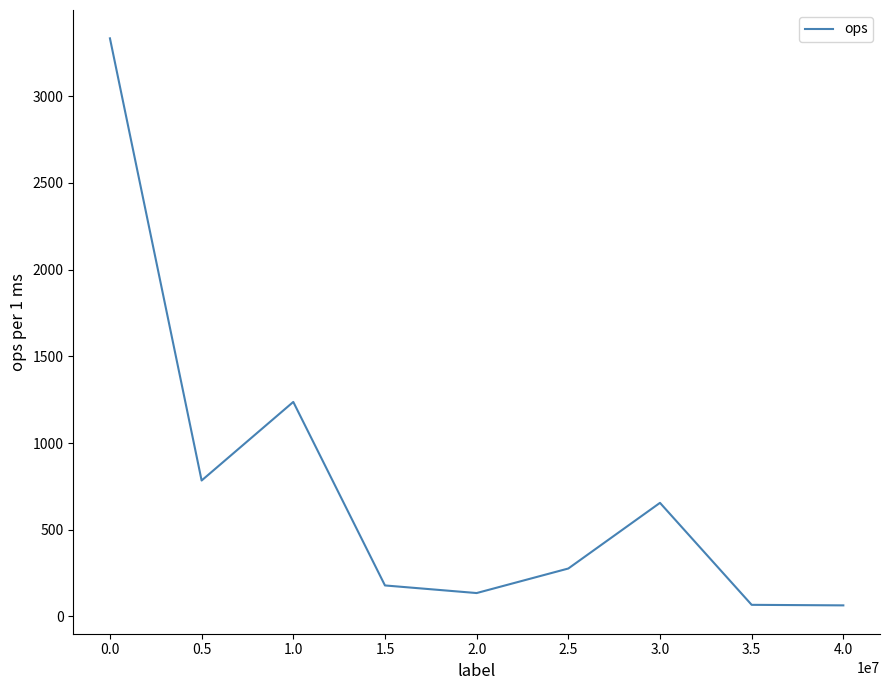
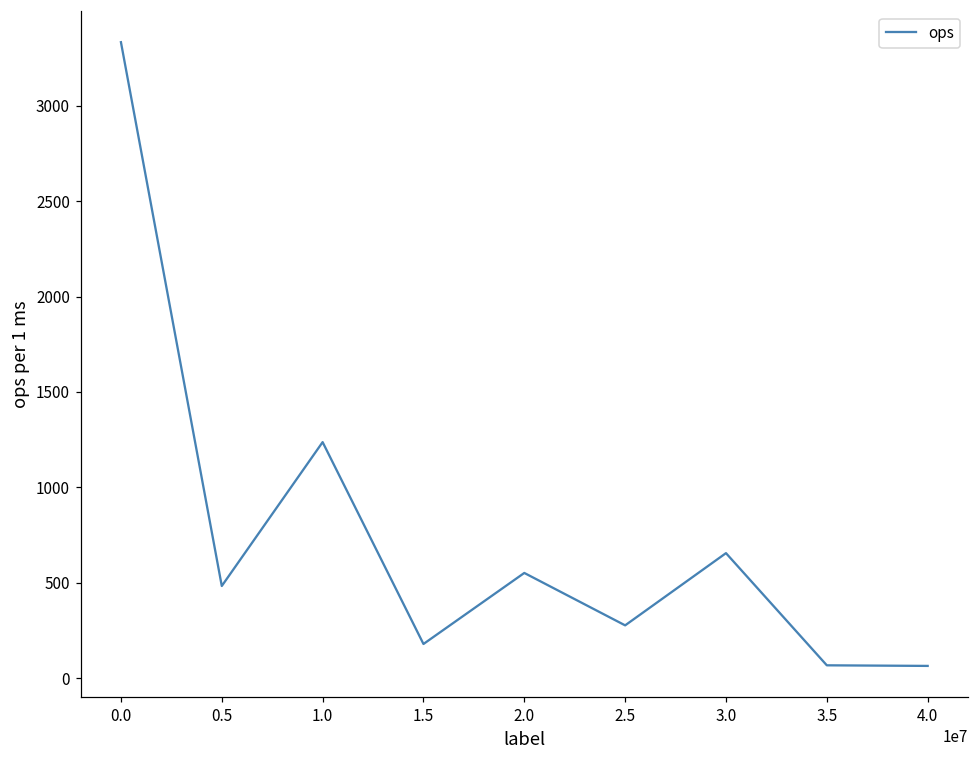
0.5: 780 -> 480
2.0: 130 -> 550
